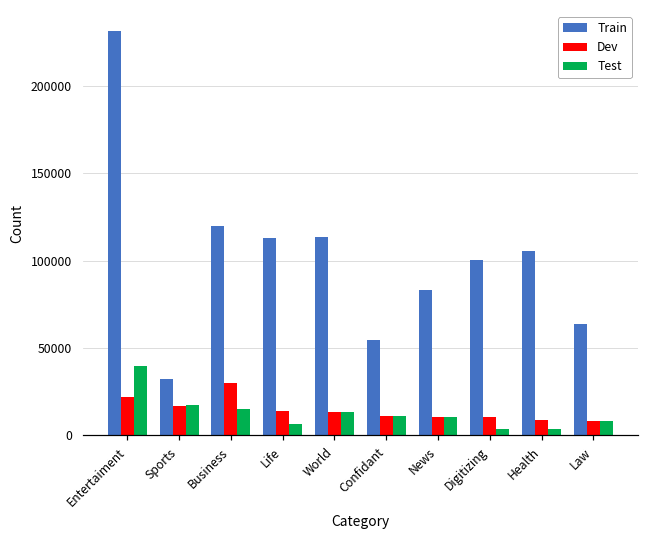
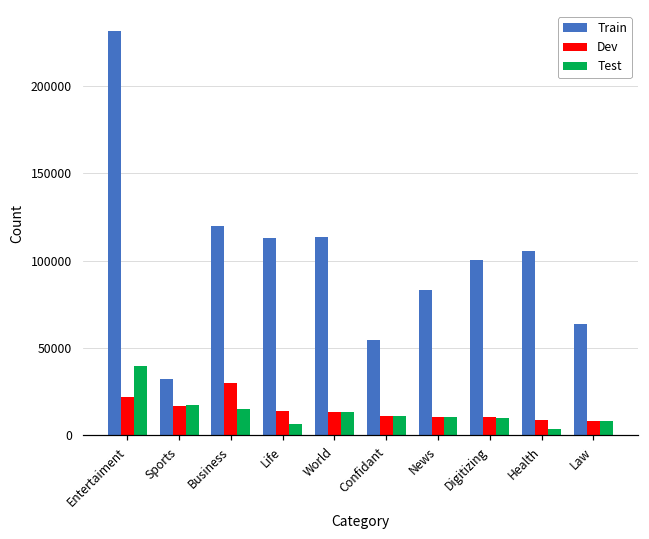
Test, Digitizing: 4000 -> 10000
